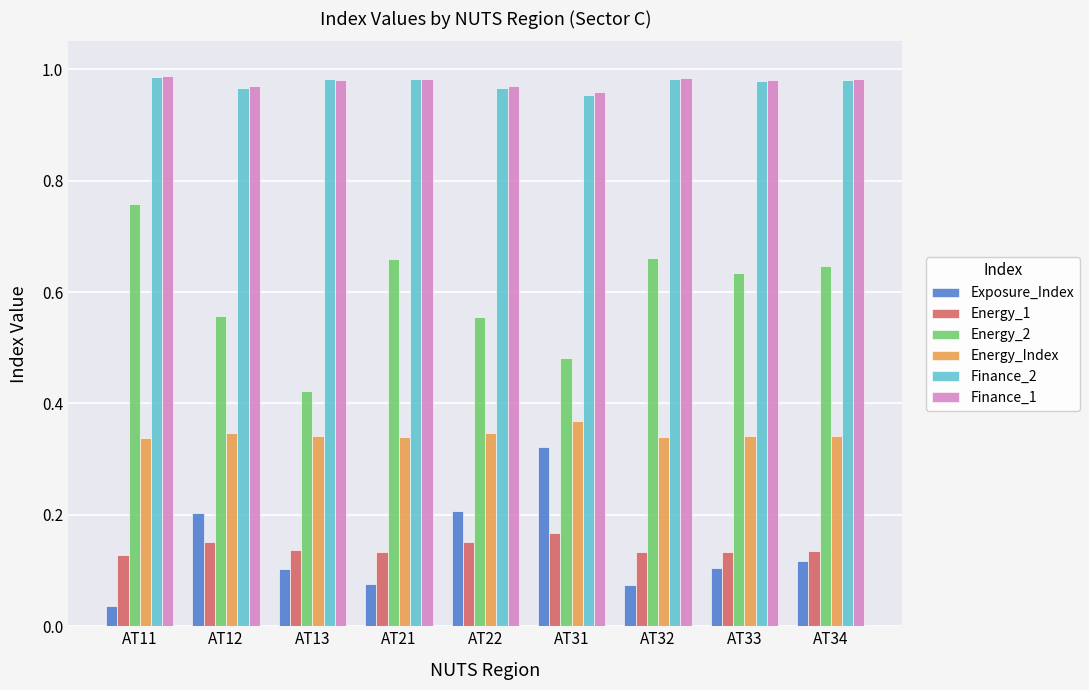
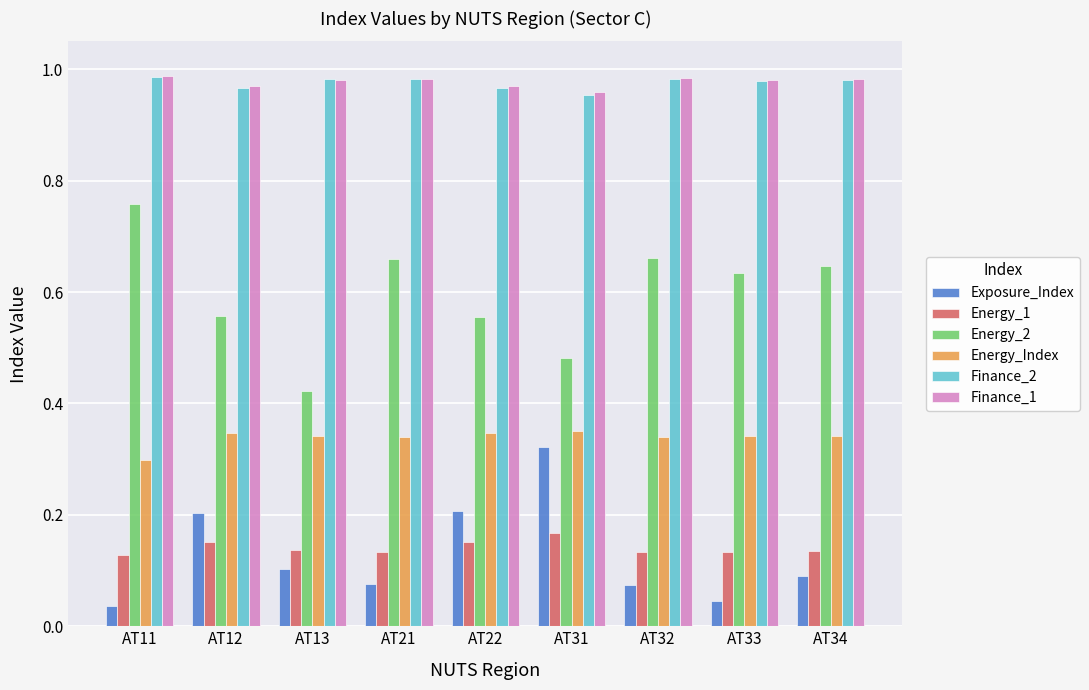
Energy_Index, AT11: 0.34 -> 0.30
Energy_Index, AT31: 0.37 -> 0.35
Exposure_Index, AT33: 0.10 -> 0.05
Exposure_Index, AT34: 0.12 -> 0.09
